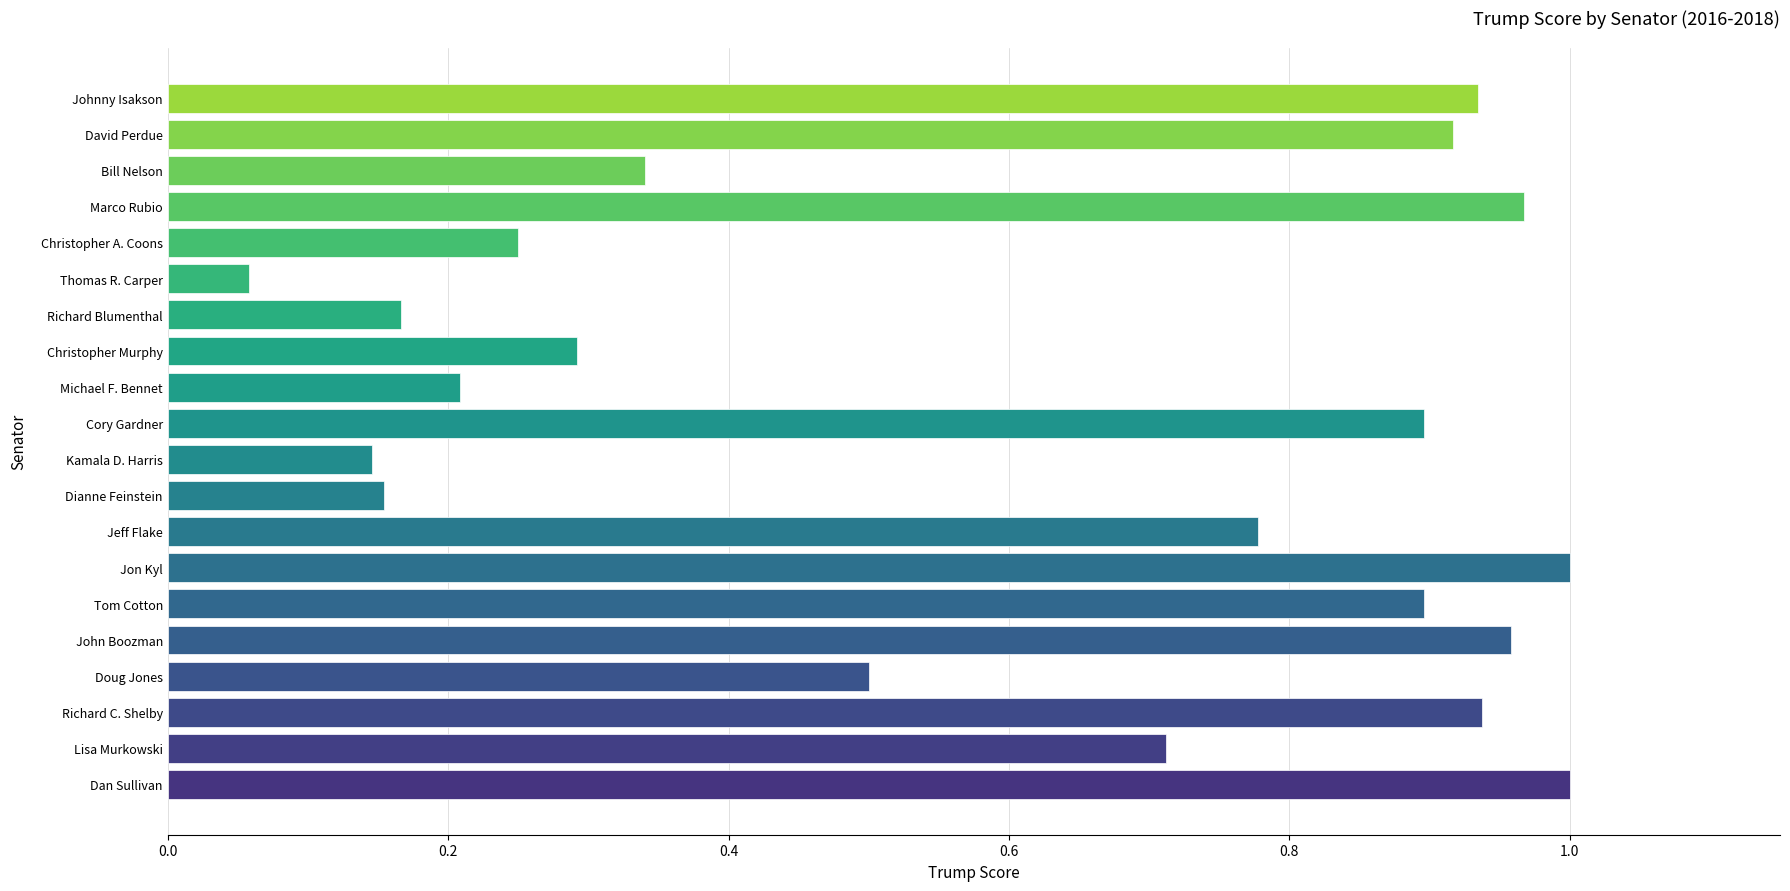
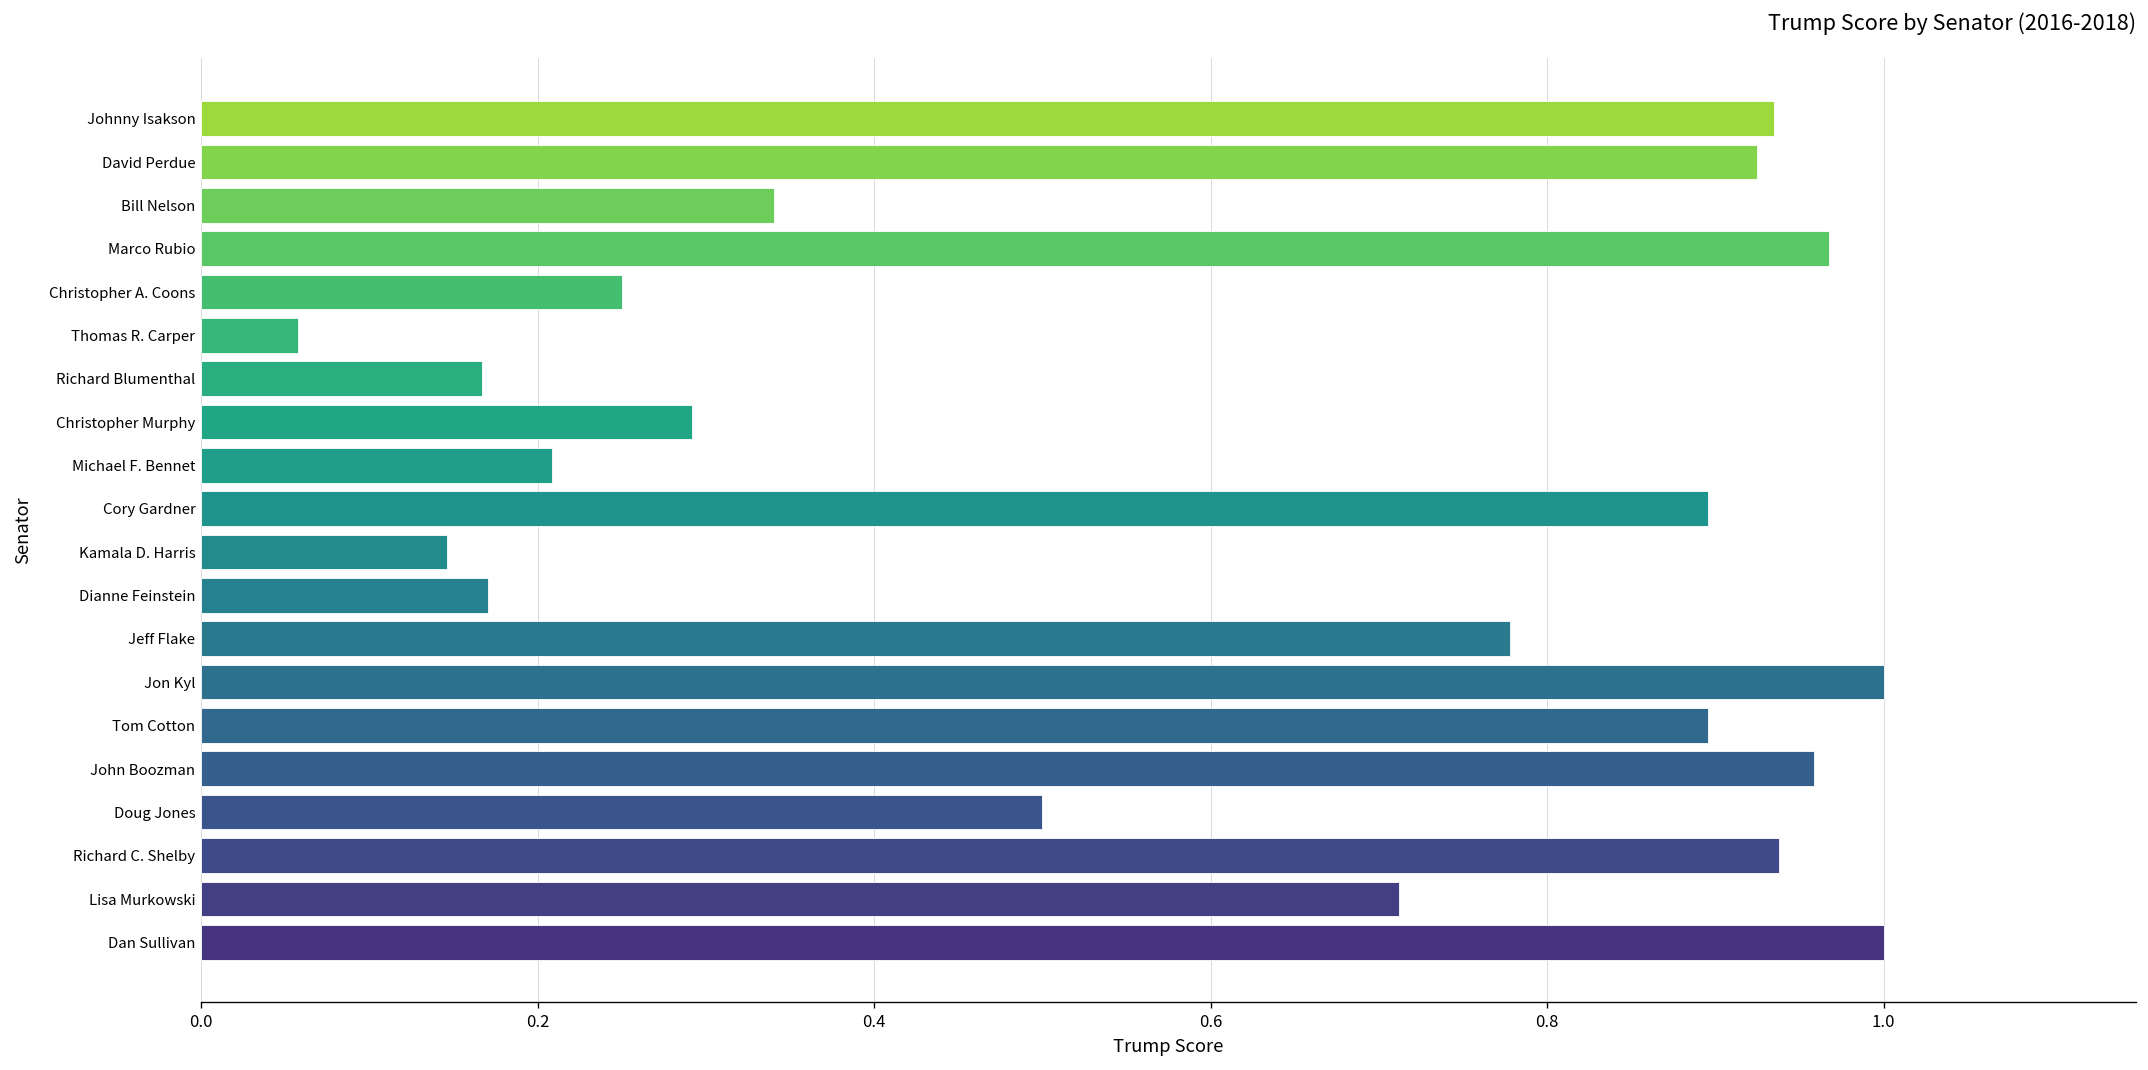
David Perdue: 0.917 -> 0.925
Dianne Feinstein: 0.154 -> 0.170
